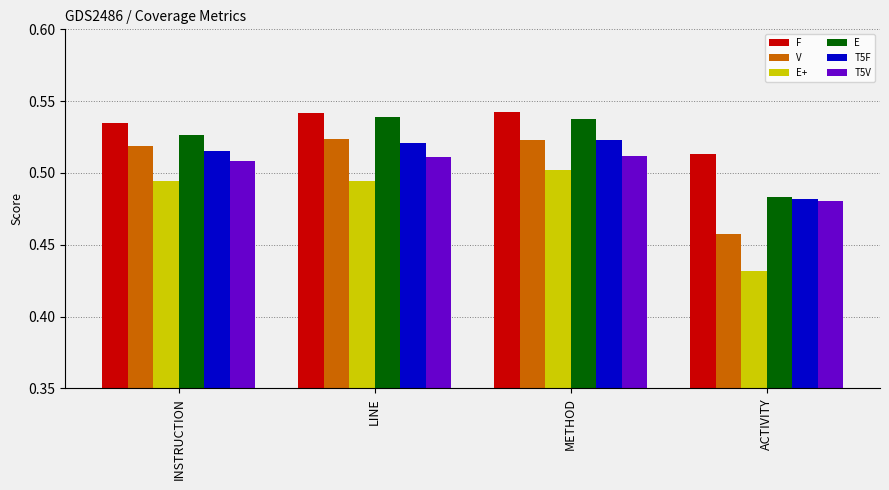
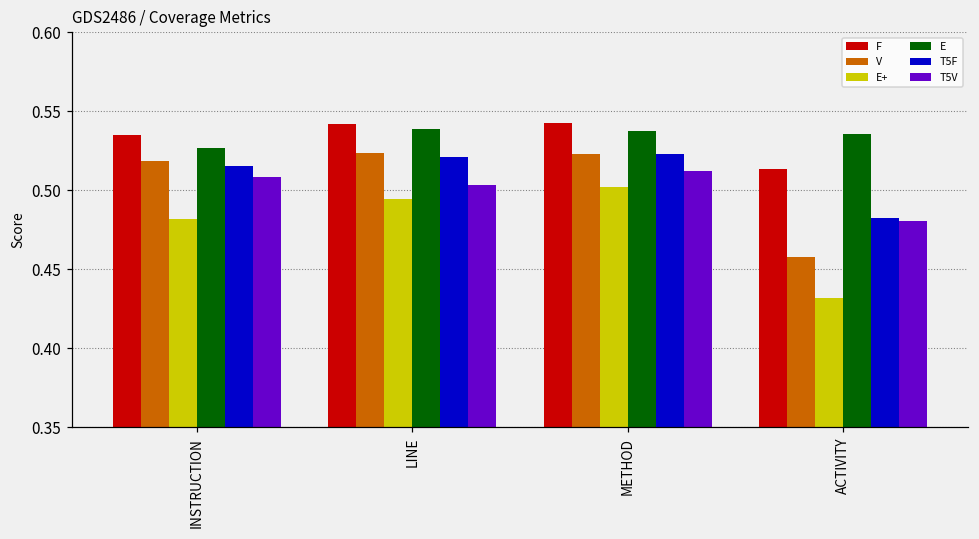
E+, INSTRUCTION: 0.494 -> 0.482
T5V, LINE: 0.511 -> 0.503
E, ACTIVITY: 0.483 -> 0.536
